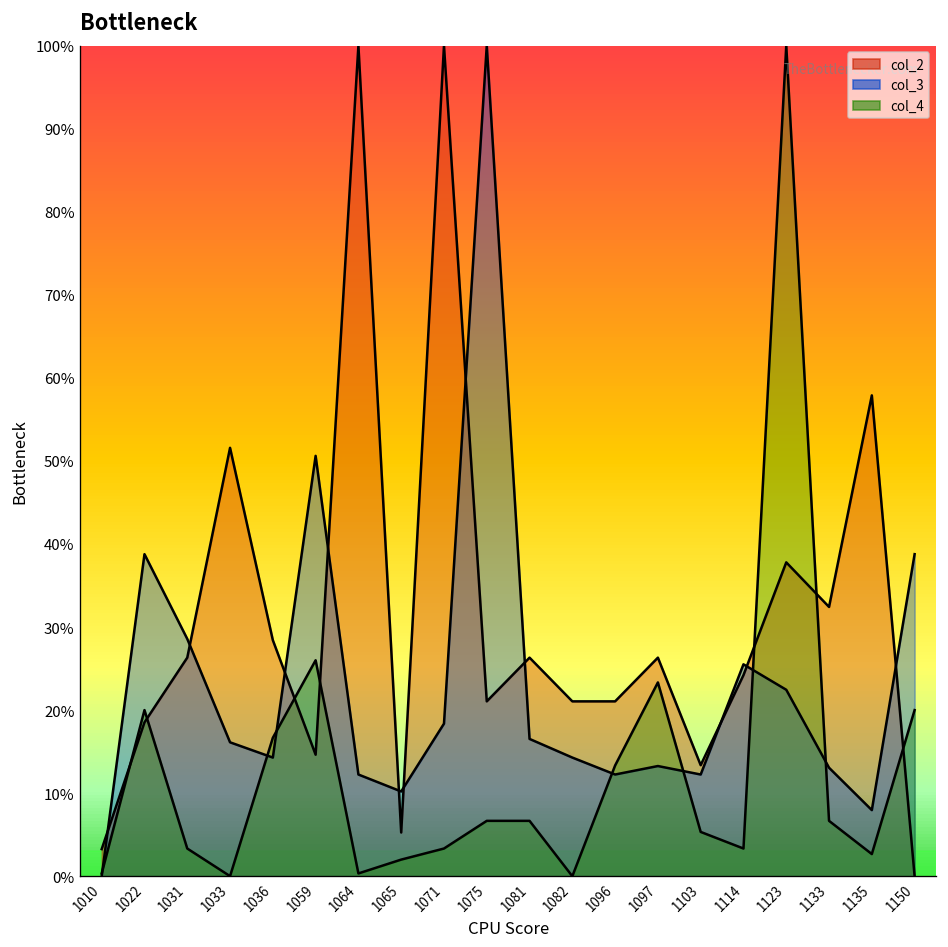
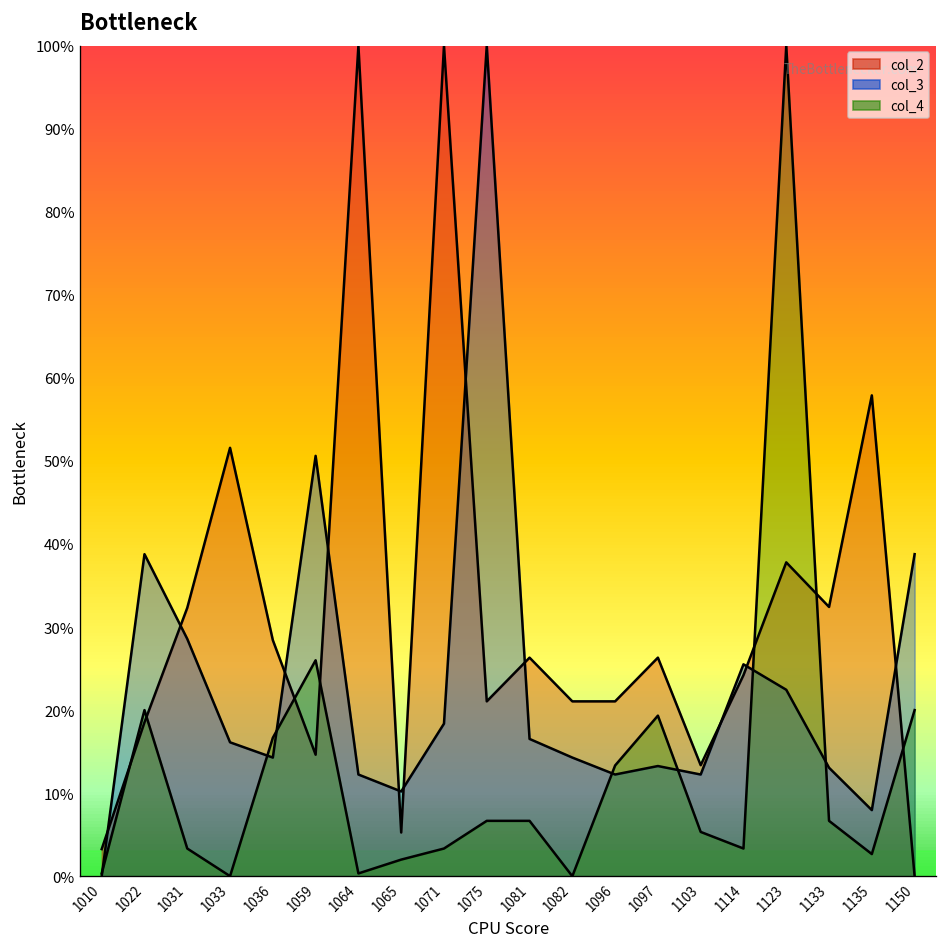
col_2, 1031: 26% -> 32%
col_4, 1097: 23% -> 19%
